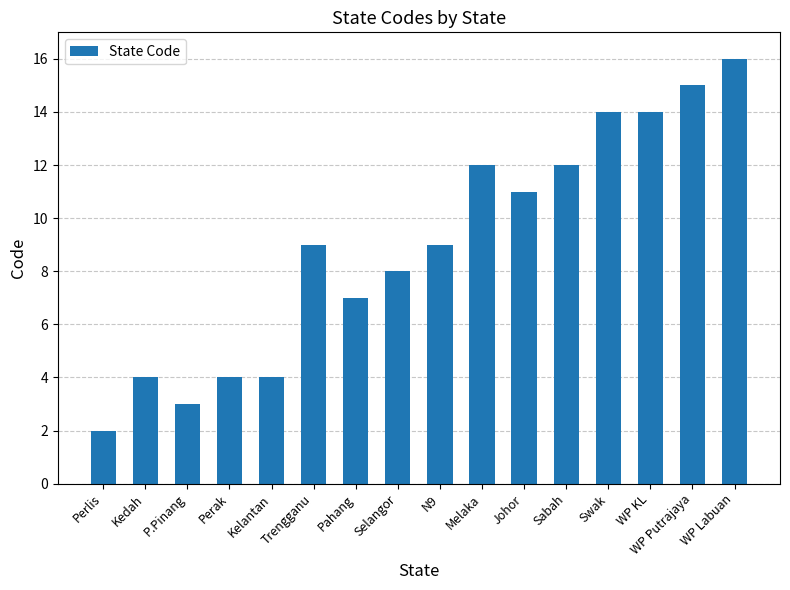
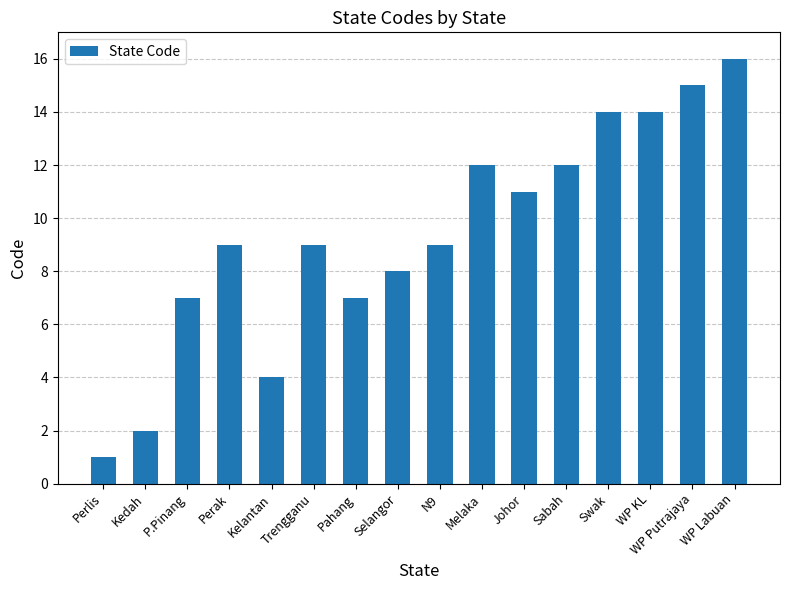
Perlis: 2 -> 1
Kedah: 4 -> 2
P.Pinang: 3 -> 7
Perak: 4 -> 9
